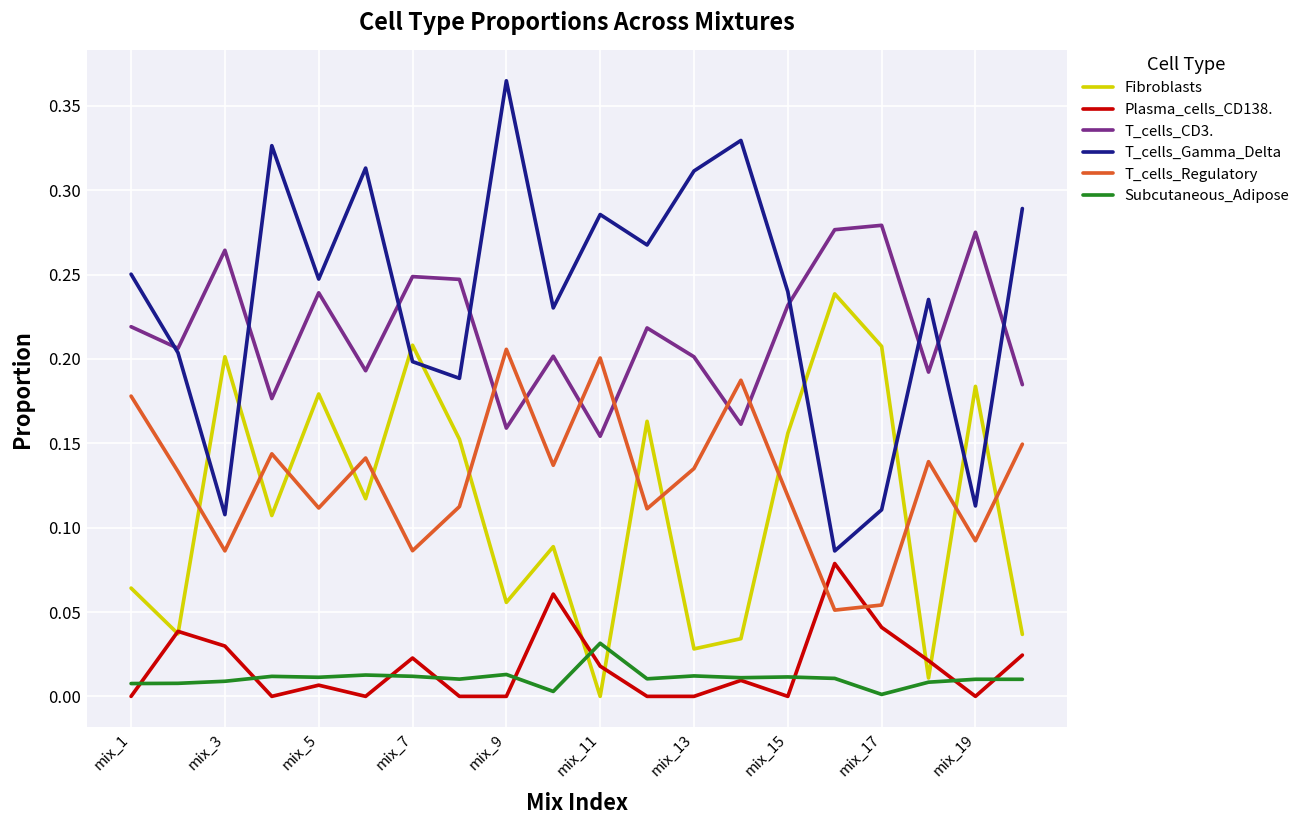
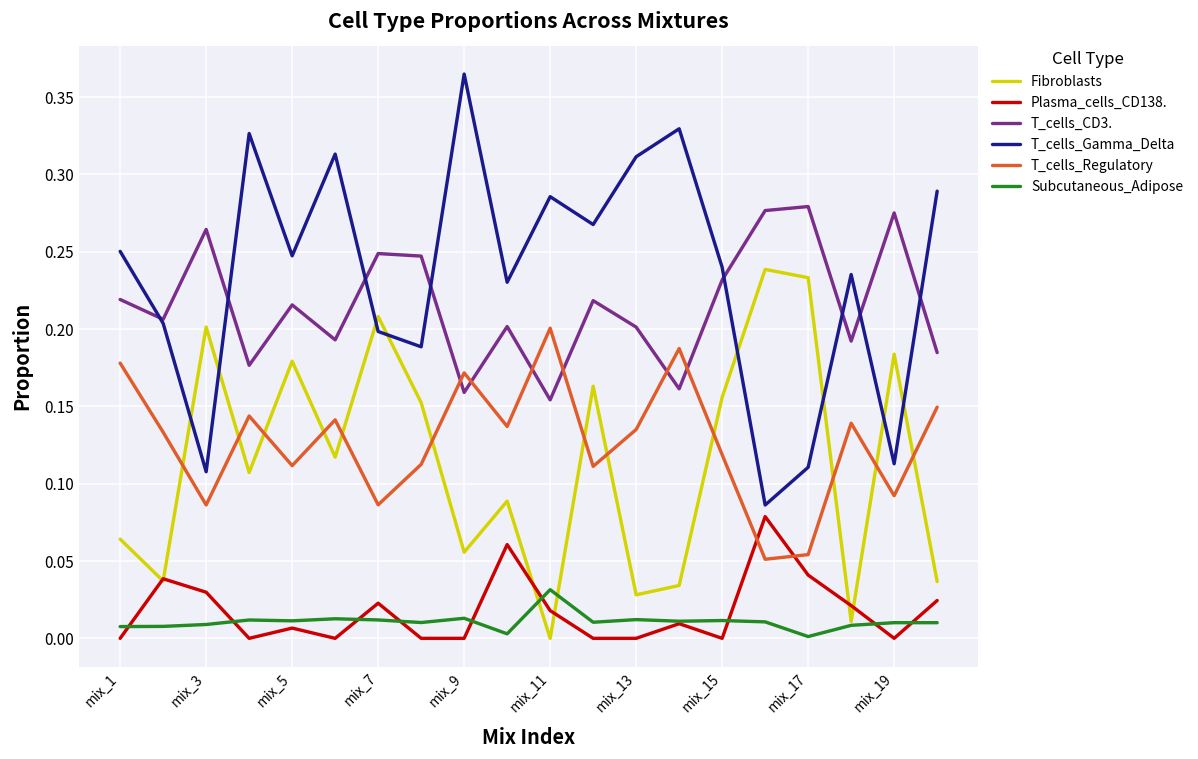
T_cells_CD3., mix_5: 0.239 -> 0.216
T_cells_Regulatory, mix_9: 0.206 -> 0.172
Fibroblasts, mix_17: 0.207 -> 0.233
